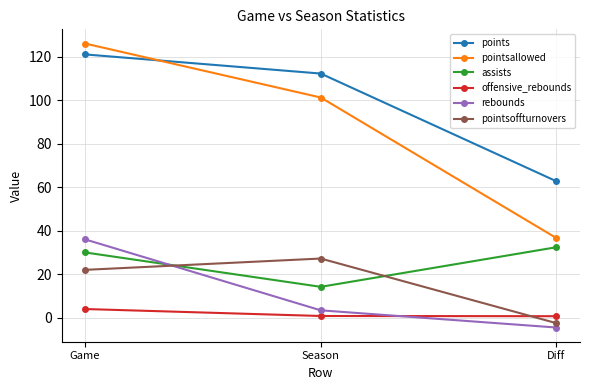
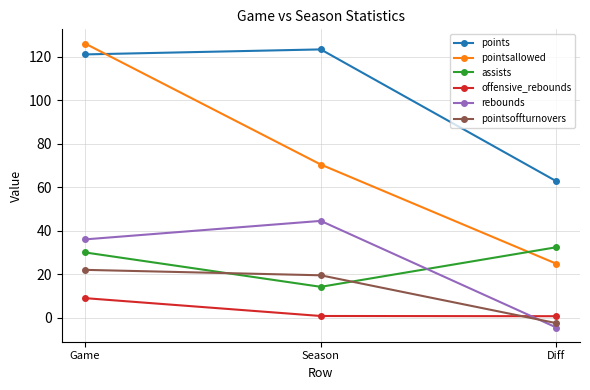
offensive_rebounds, Game: 4 -> 9
points, Season: 112 -> 123
pointsallowed, Season: 101 -> 70
rebounds, Season: 3 -> 45
pointsoffturnovers, Season: 27 -> 20
pointsallowed, Diff: 37 -> 25
